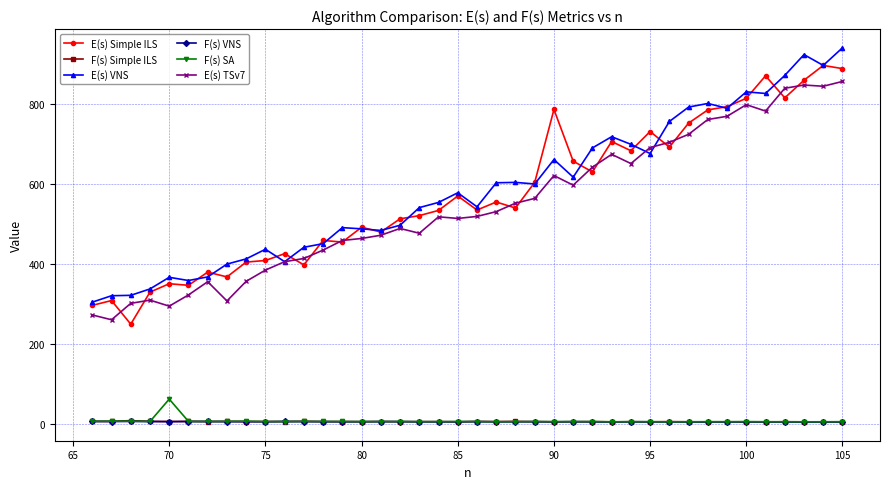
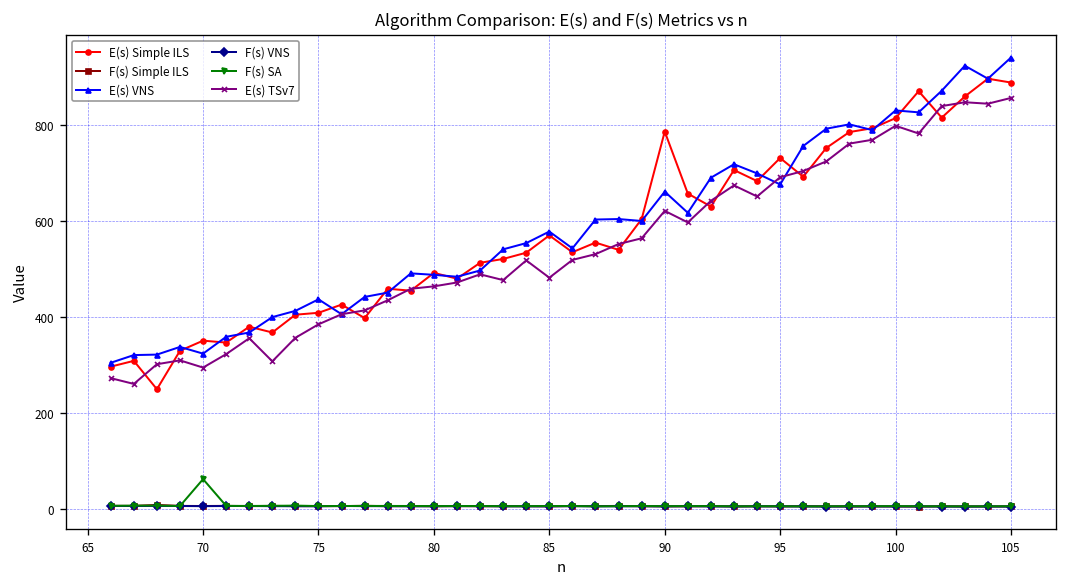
E(s) VNS, 70: 370 -> 320
E(s) TSv7, 85: 510 -> 480
